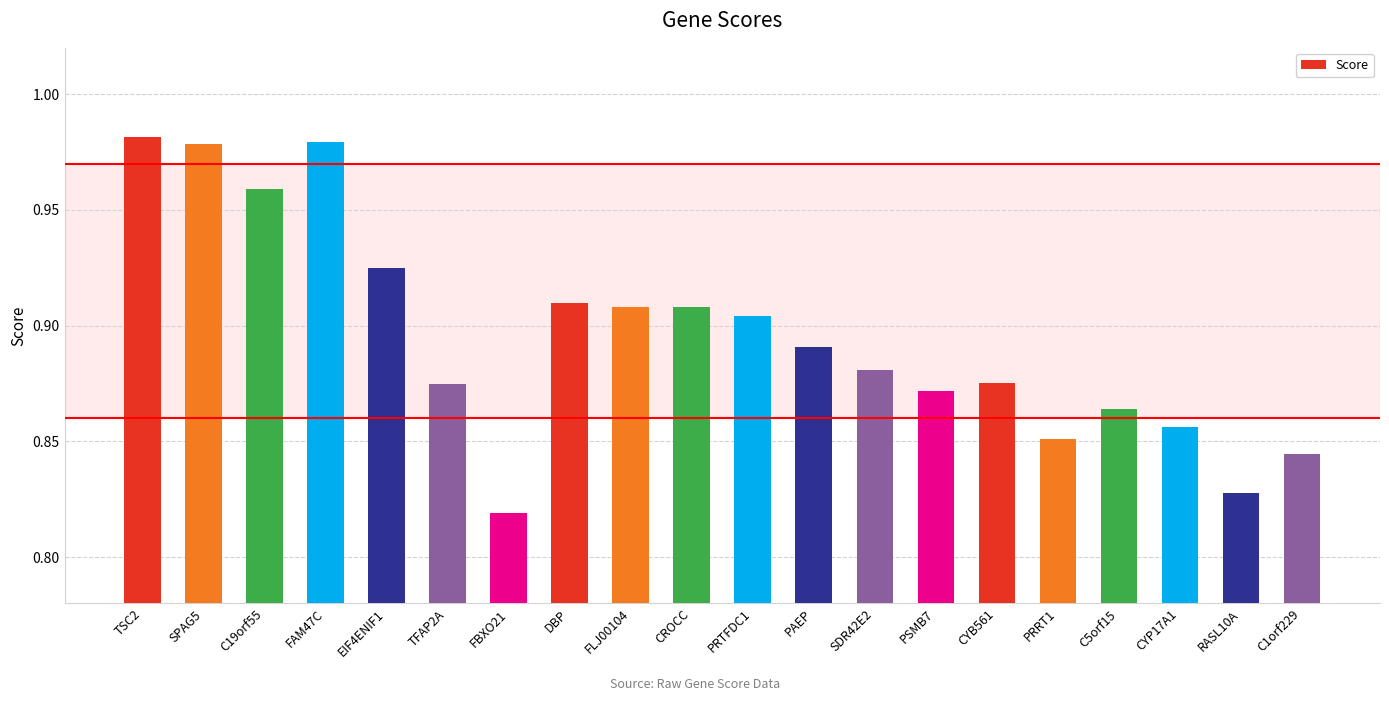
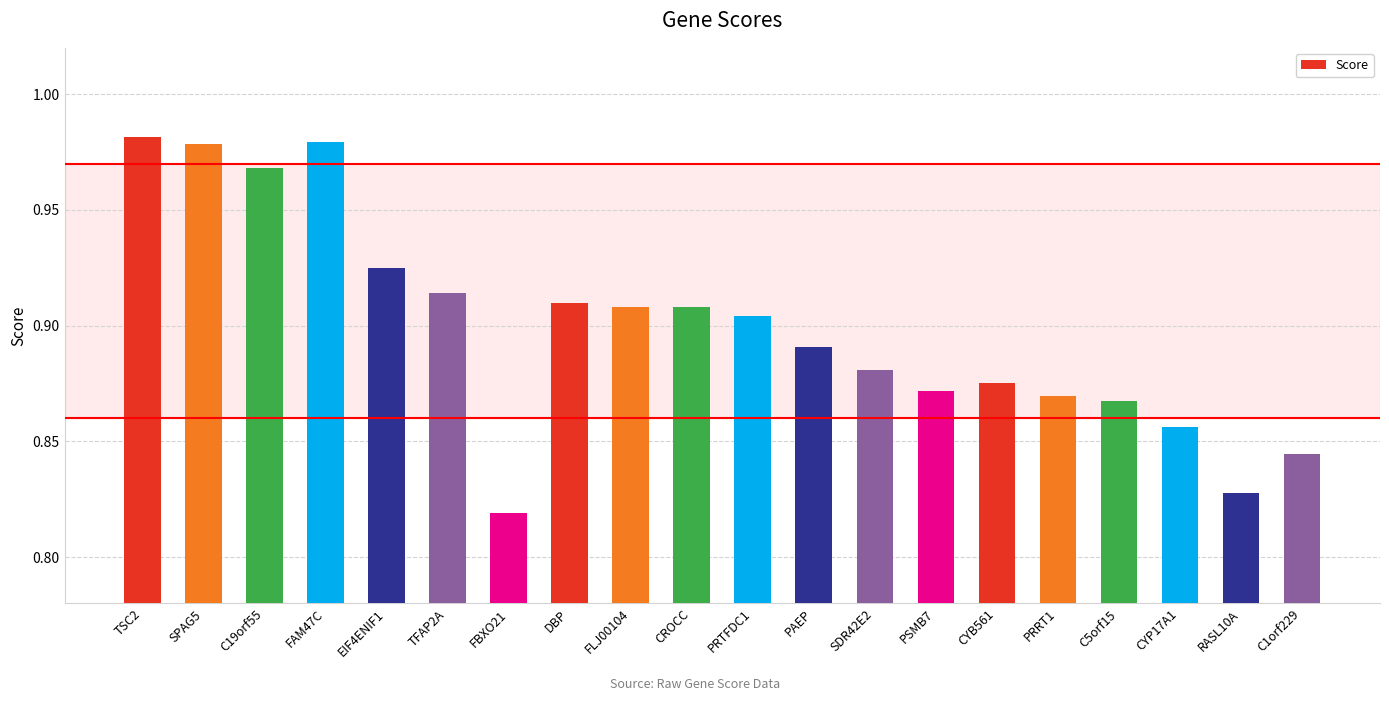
C19orf55: 0.959 -> 0.968
TFAP2A: 0.875 -> 0.914
PRRT1: 0.851 -> 0.870
C5orf15: 0.864 -> 0.868
